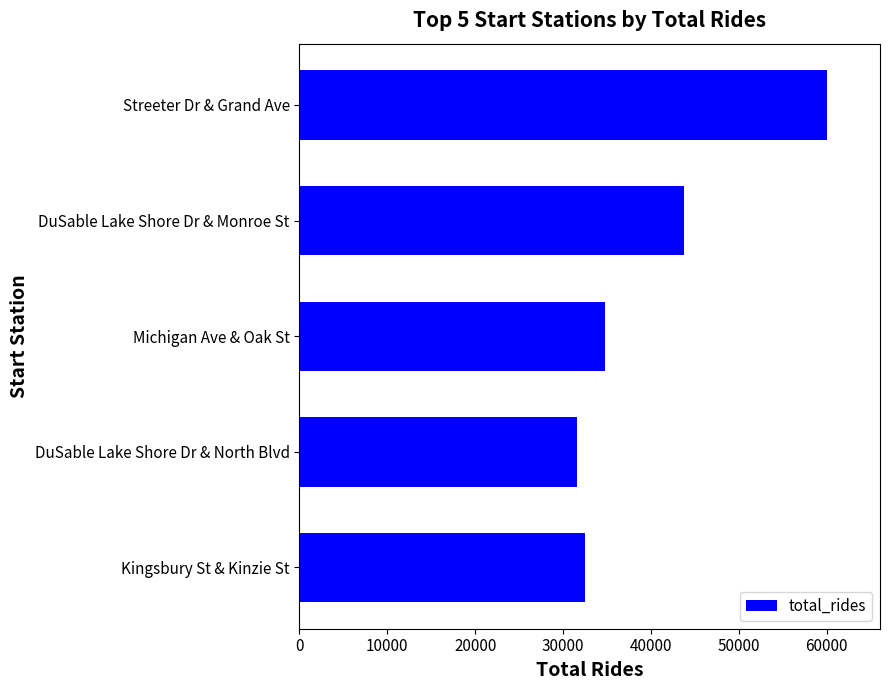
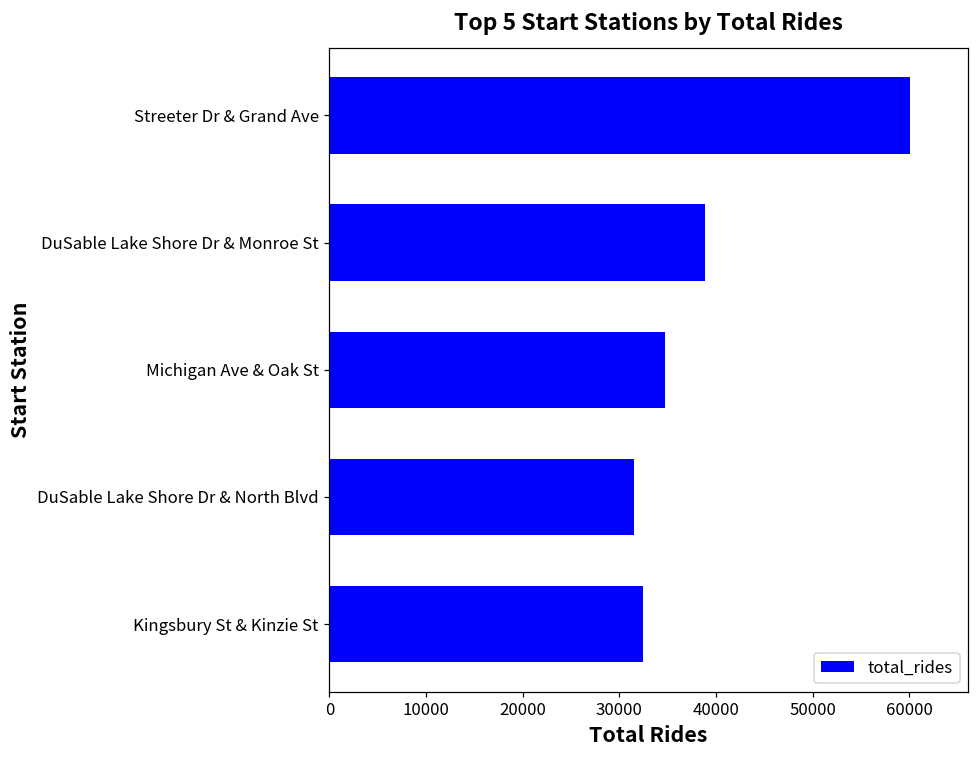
DuSable Lake Shore Dr & Monroe St: 44000 -> 39000
